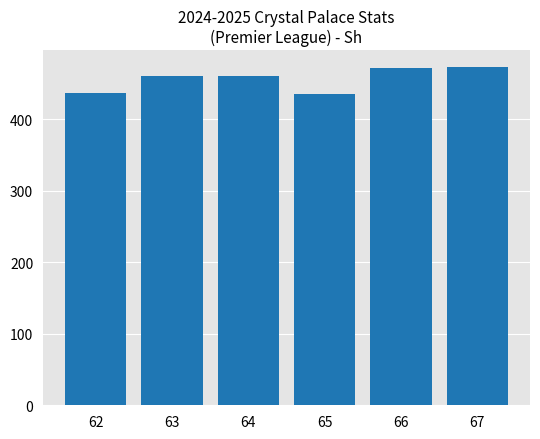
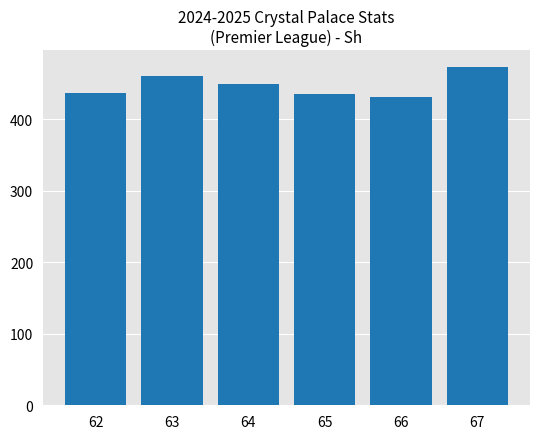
64: 460 -> 450
66: 470 -> 430
